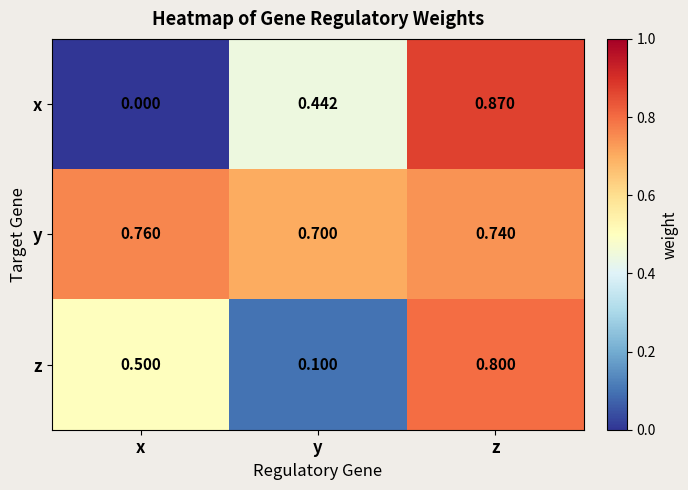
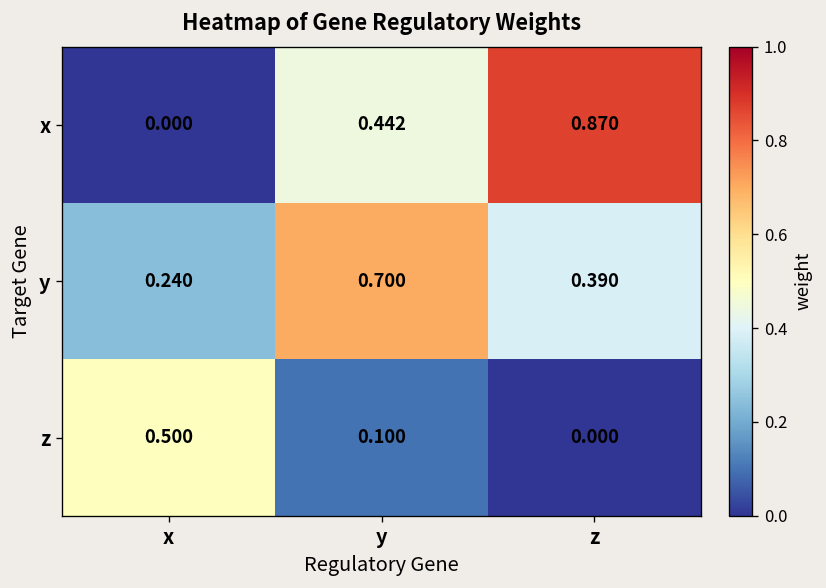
y, x: 0.760 -> 0.240
y, z: 0.740 -> 0.390
z, z: 0.800 -> 0.000
